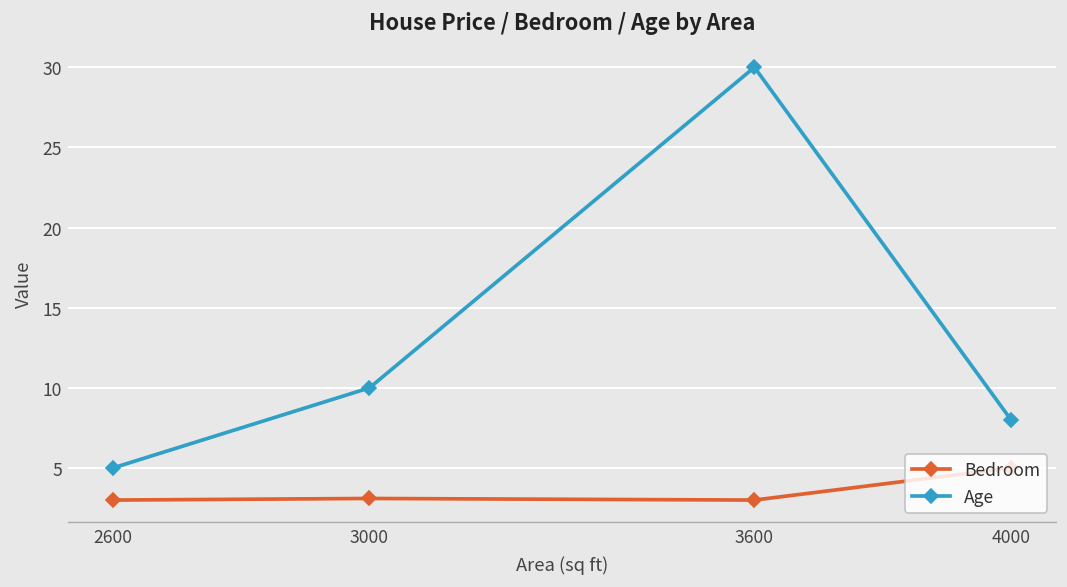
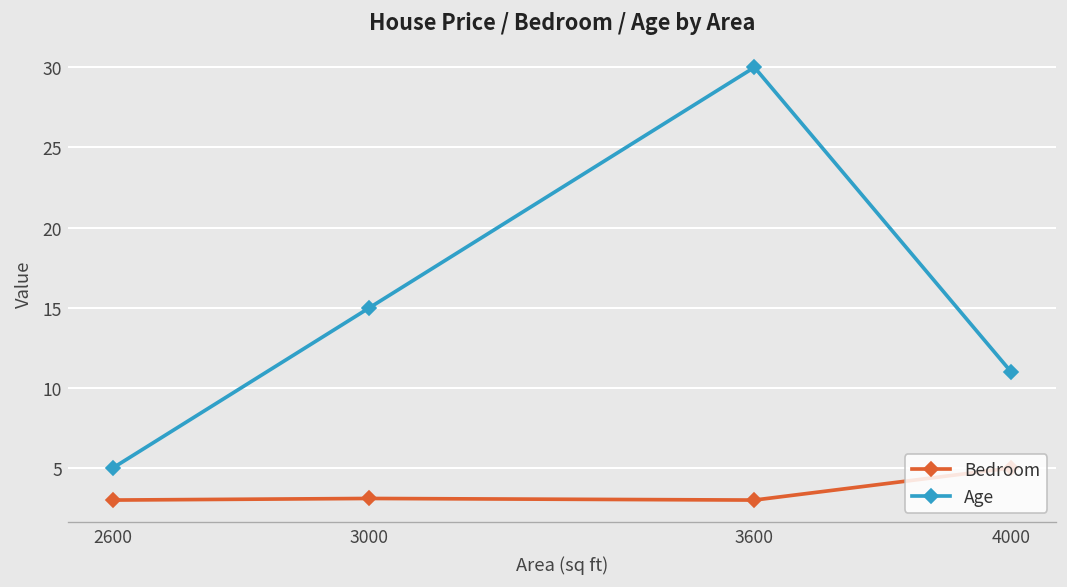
Age, 3000: 10 -> 15
Age, 4000: 8 -> 11
